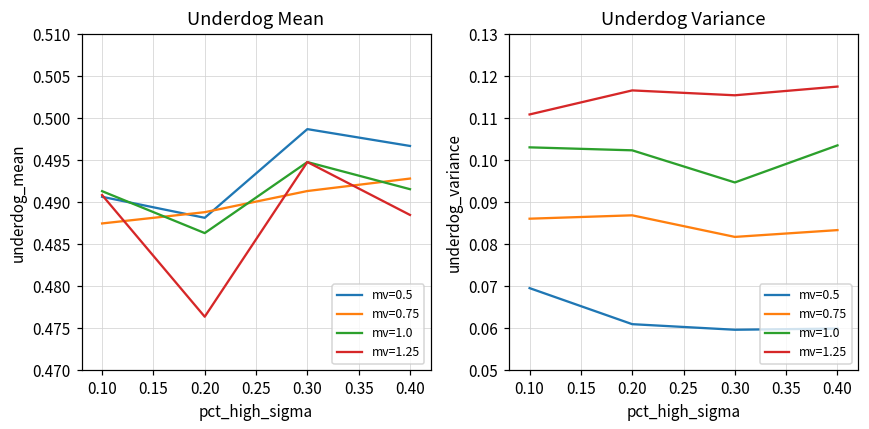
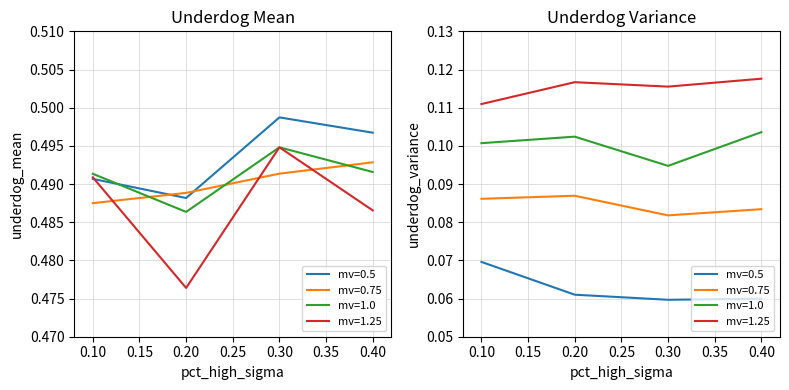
Underdog Mean, mv=1.25, 0.40: 0.489 -> 0.487
Underdog Variance, mv=1.0, 0.10: 0.103 -> 0.101
